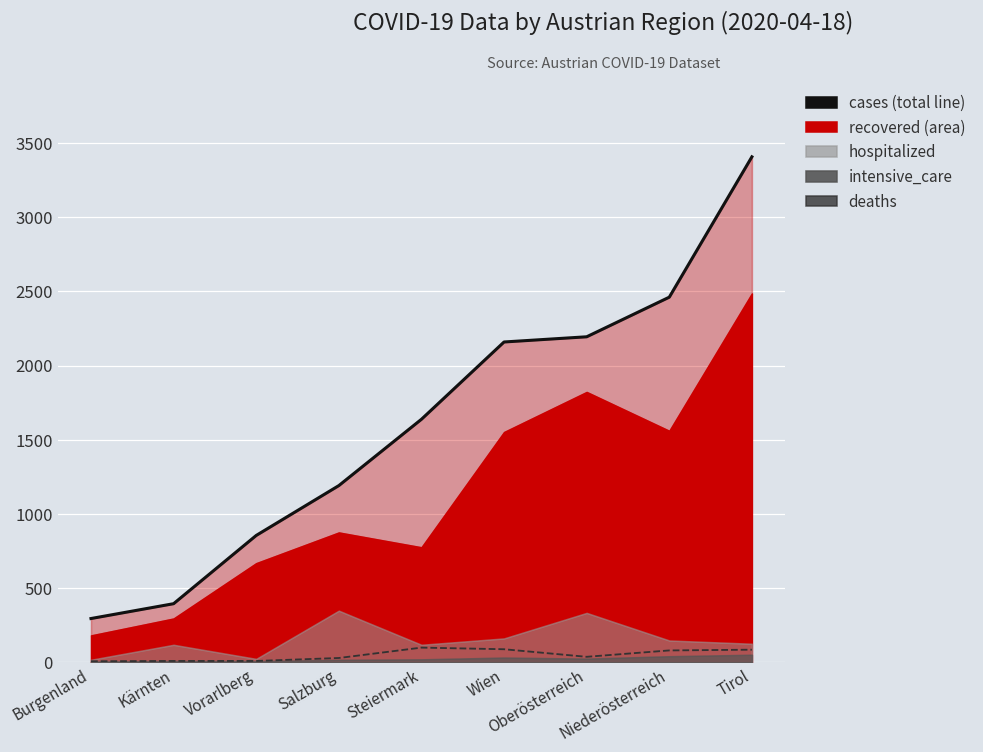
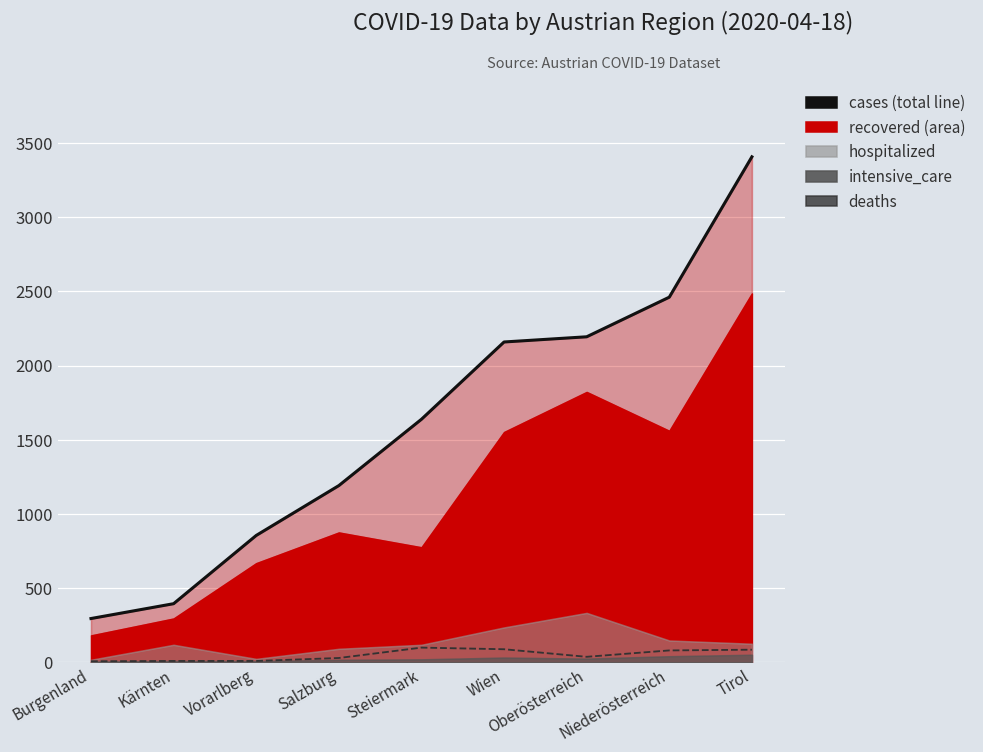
hospitalized, Salzburg: 350 -> 90
hospitalized, Wien: 160 -> 240
